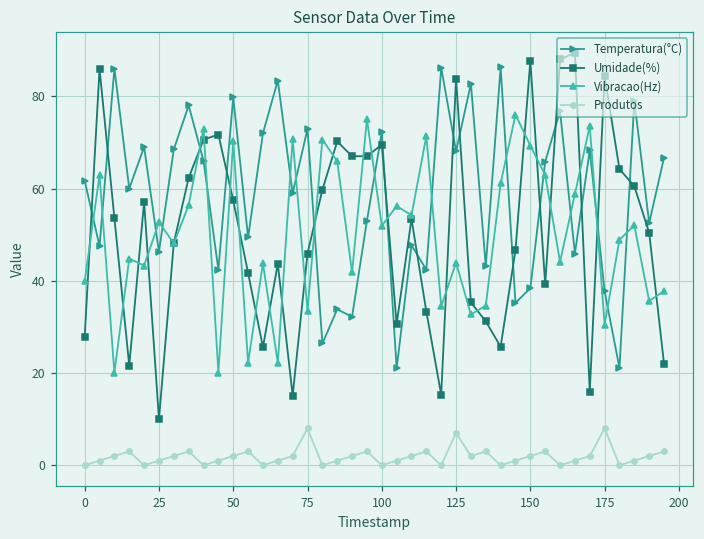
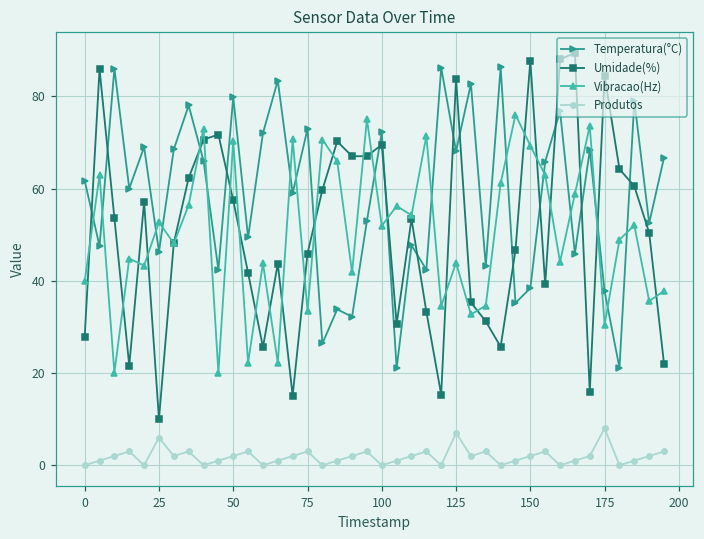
Produtos, 25: 1 -> 6
Produtos, 75: 8 -> 3
